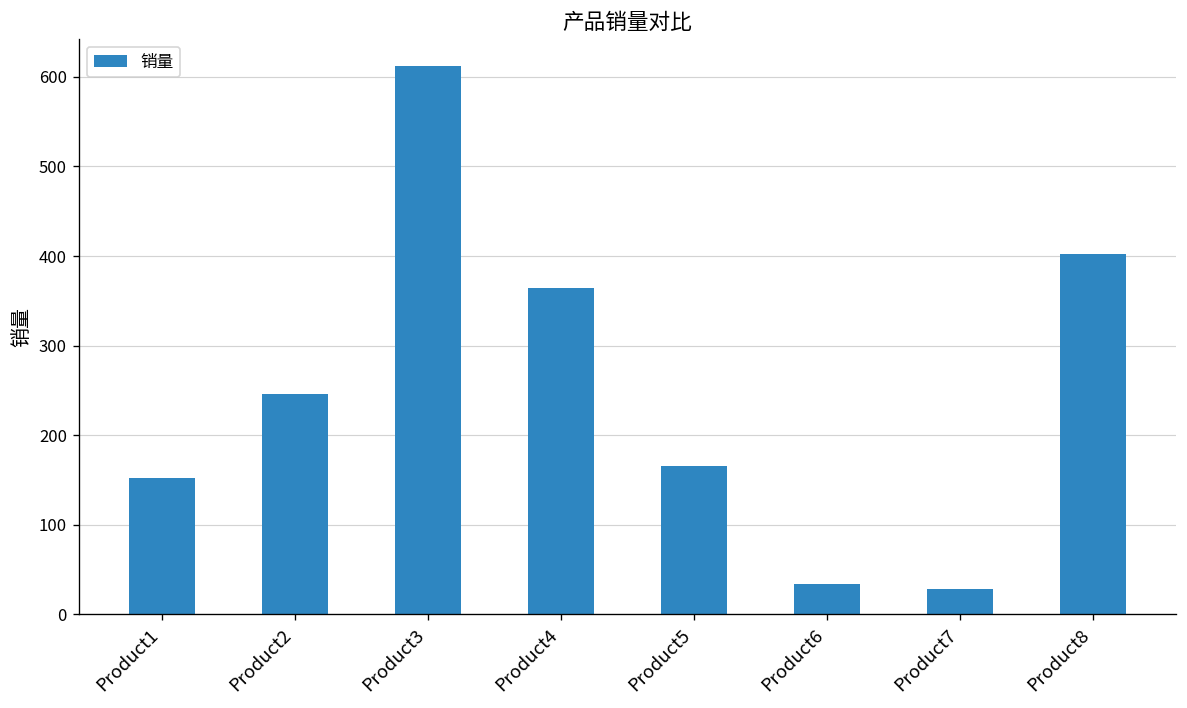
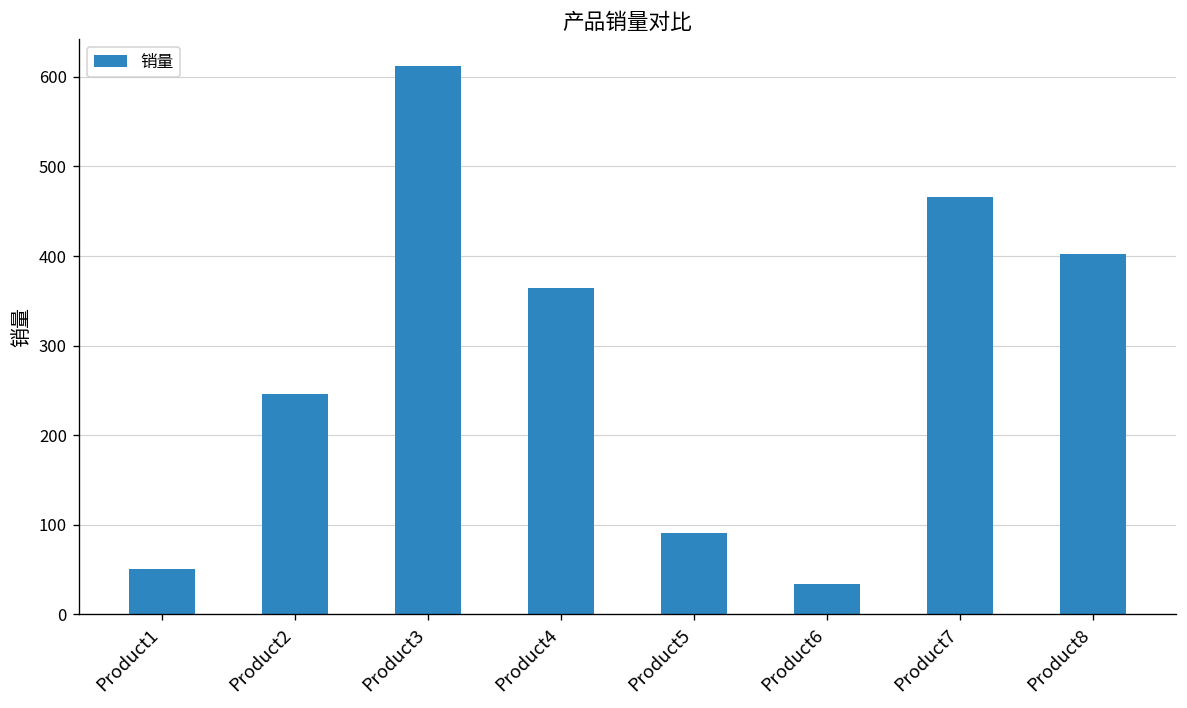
Product1: 150 -> 50
Product5: 170 -> 90
Product7: 30 -> 470
